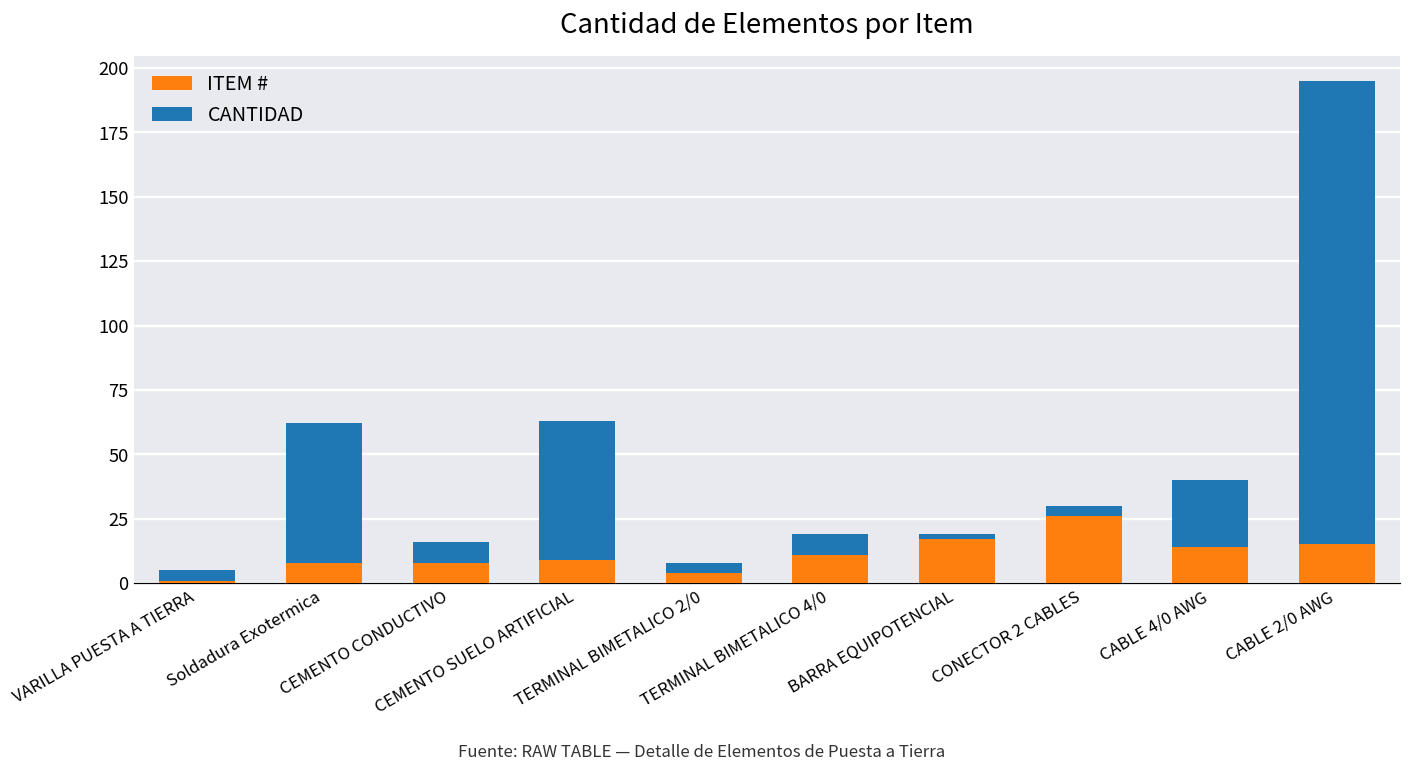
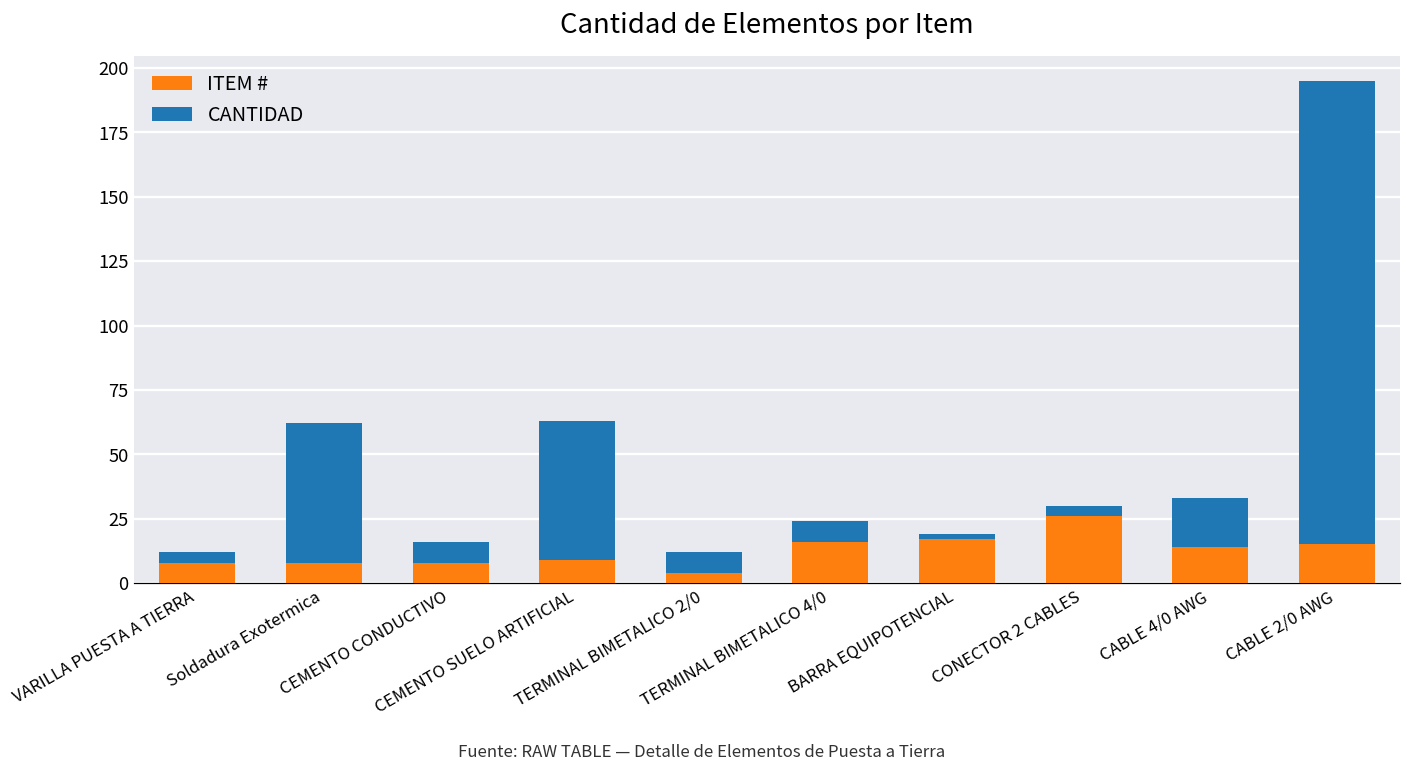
ITEM #, VARILLA PUESTA A TIERRA: 1 -> 8
CANTIDAD, TERMINAL BIMETALICO 2/0: 4 -> 8
ITEM #, TERMINAL BIMETALICO 4/0: 11 -> 16
CANTIDAD, CABLE 4/0 AWG: 26 -> 19
